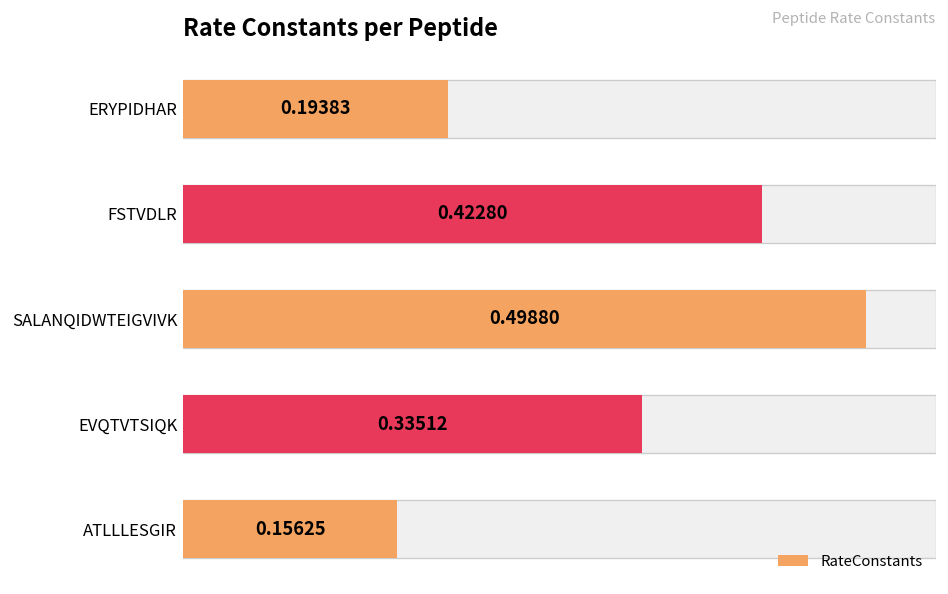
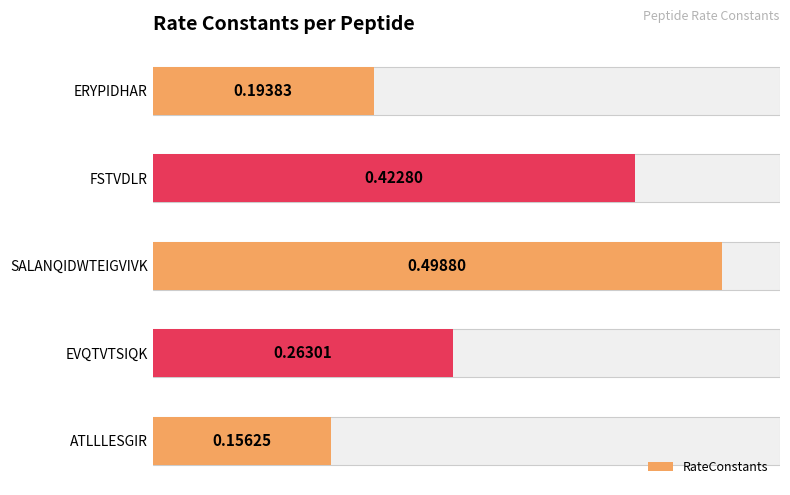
RateConstants, EVQTVTSIQK: 0.33512 -> 0.26301
